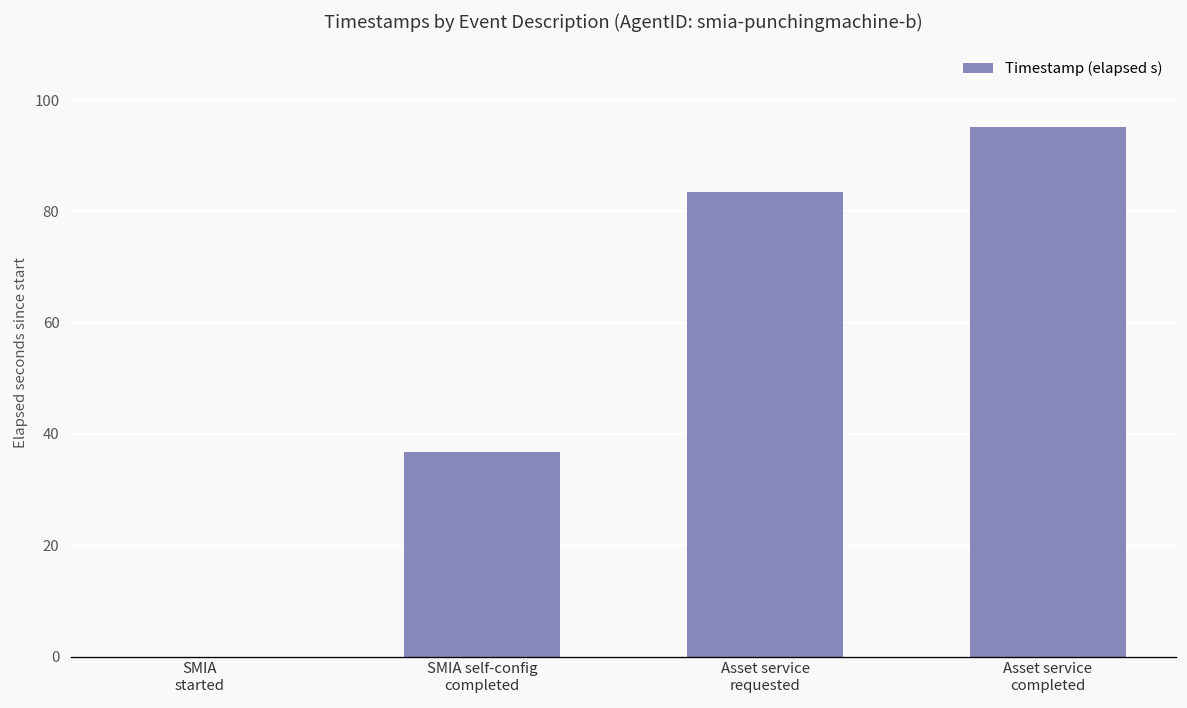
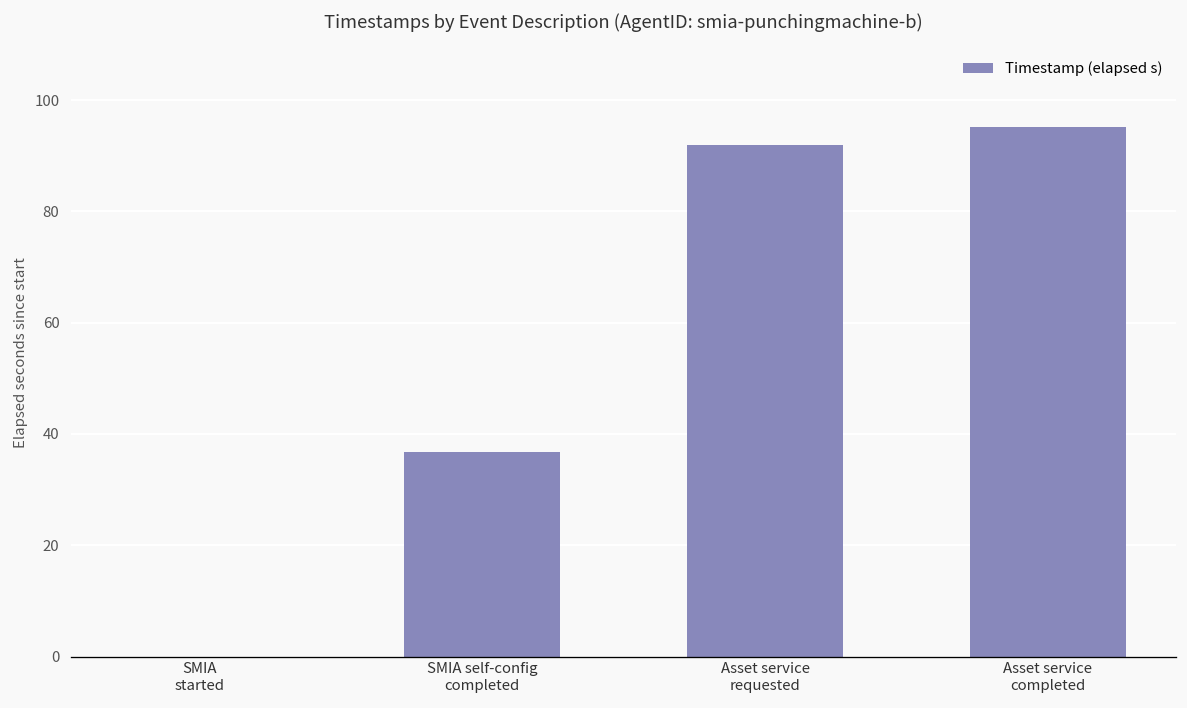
Asset service requested: 83 -> 92
